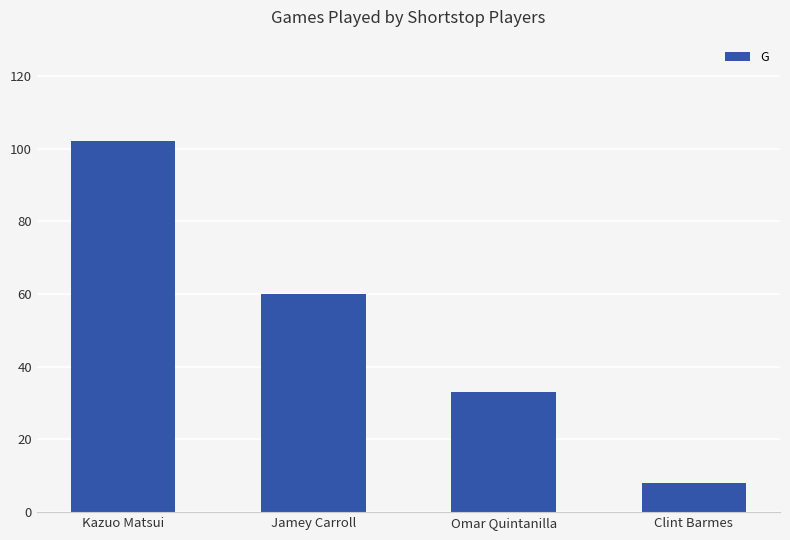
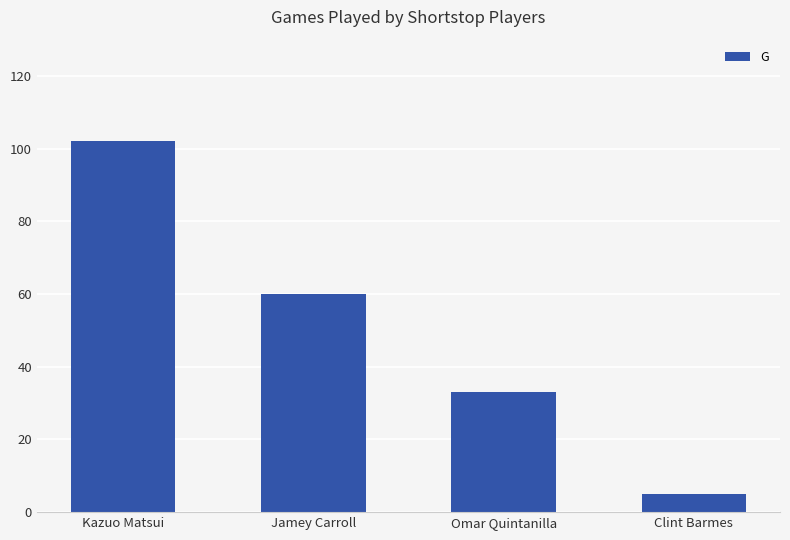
Clint Barmes: 8 -> 5
